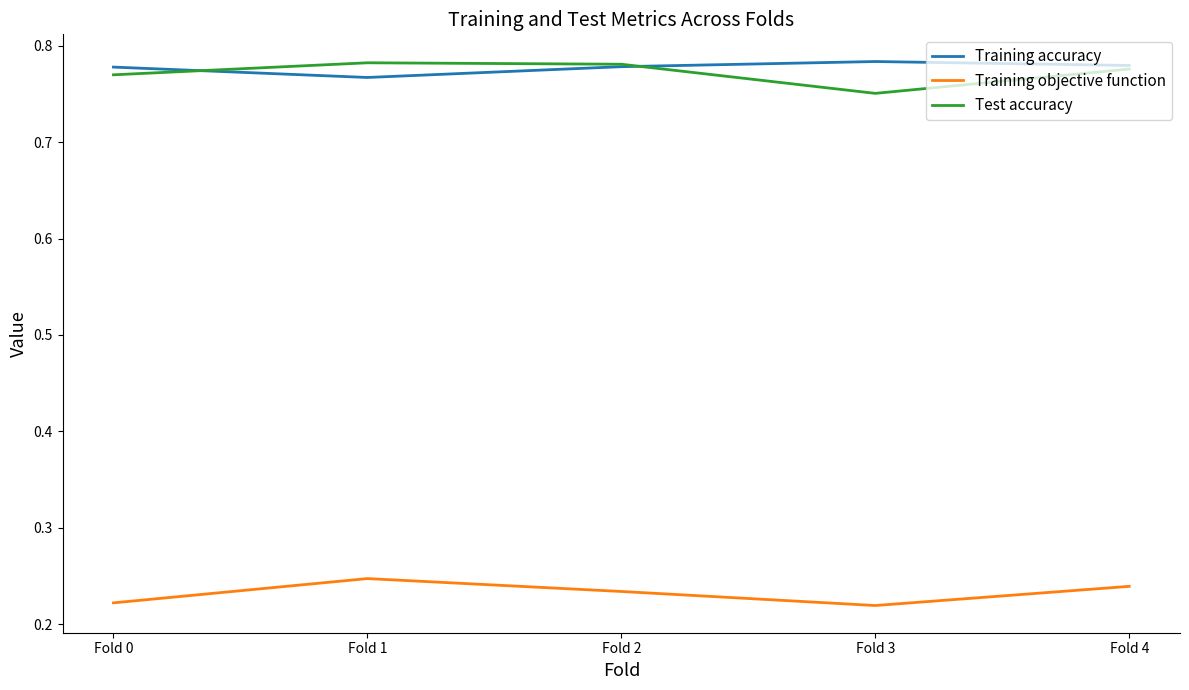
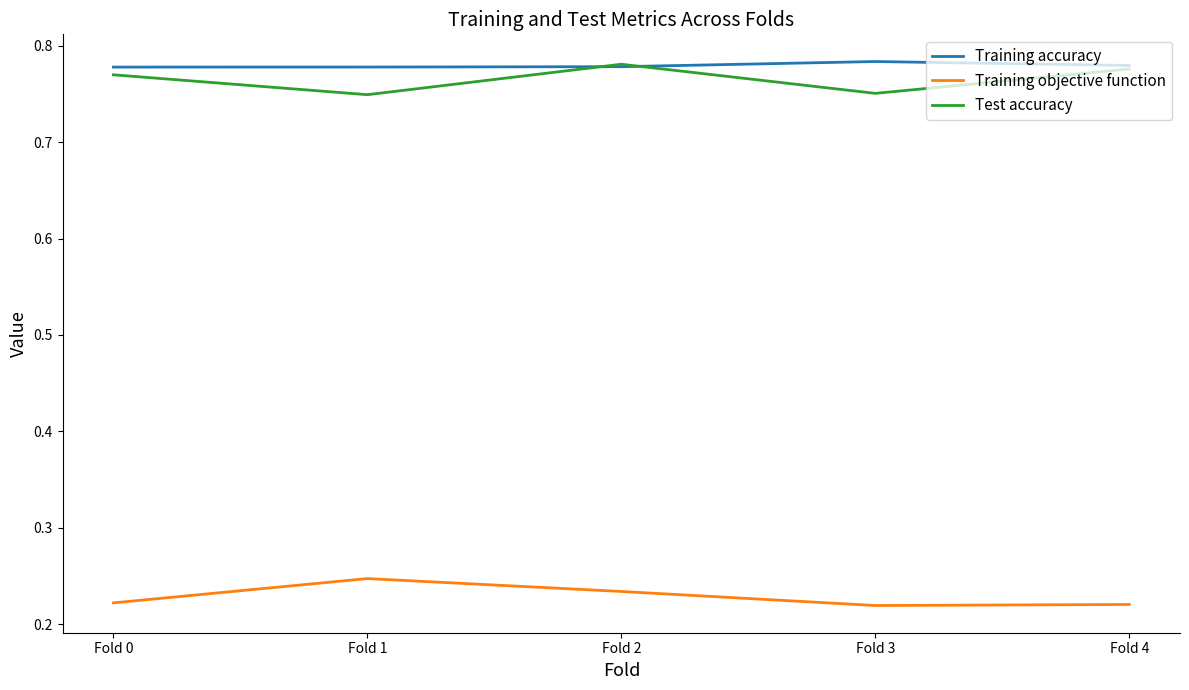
Training accuracy, Fold 1: 0.77 -> 0.78
Test accuracy, Fold 1: 0.78 -> 0.75
Training objective function, Fold 4: 0.24 -> 0.22
